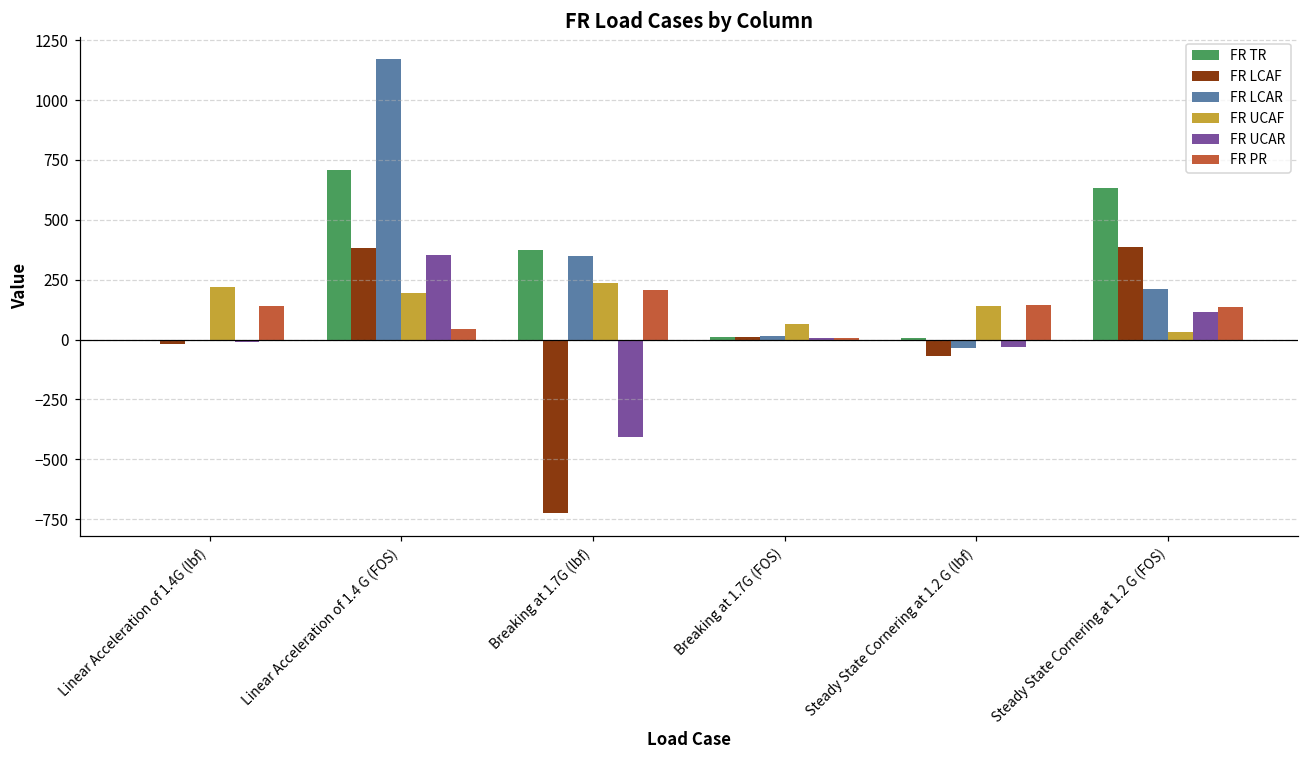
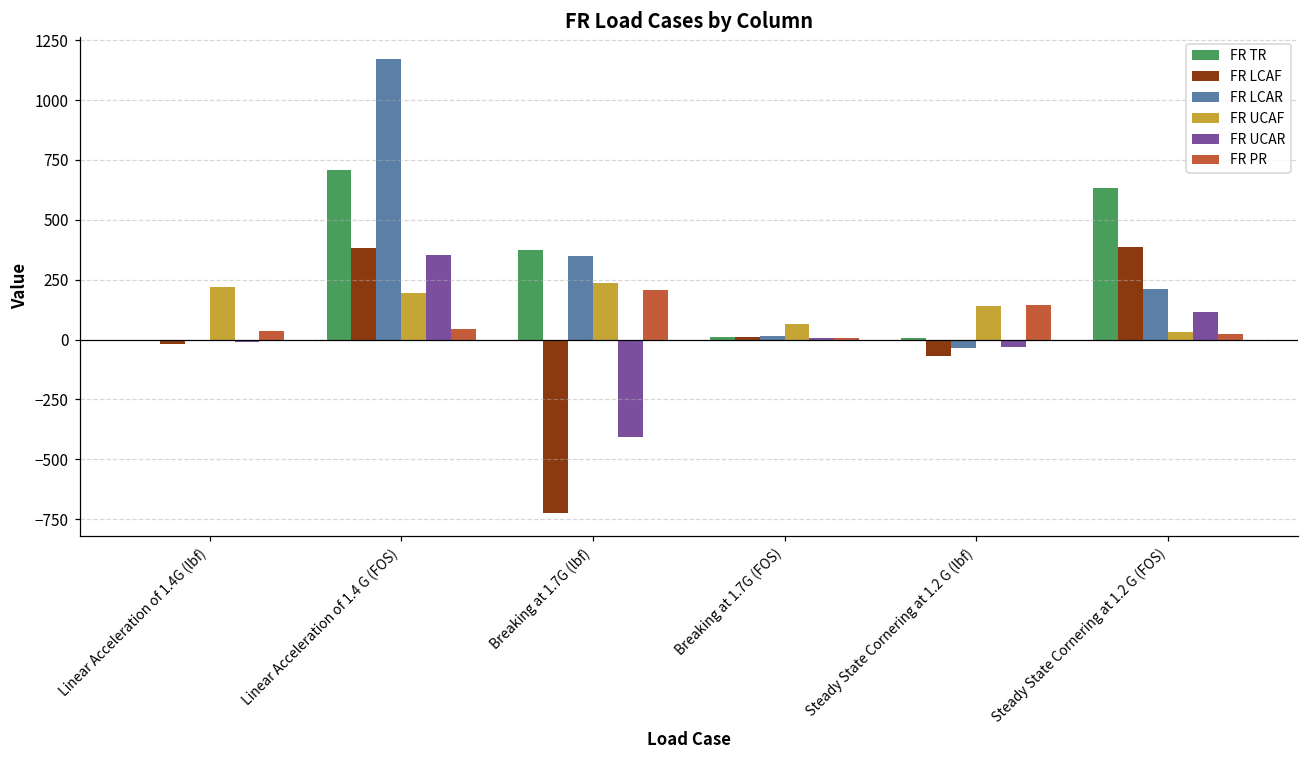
FR PR, Linear Acceleration of 1.4G (lbf): 140 -> 40
FR PR, Steady State Cornering at 1.2 G (FOS): 130 -> 20
